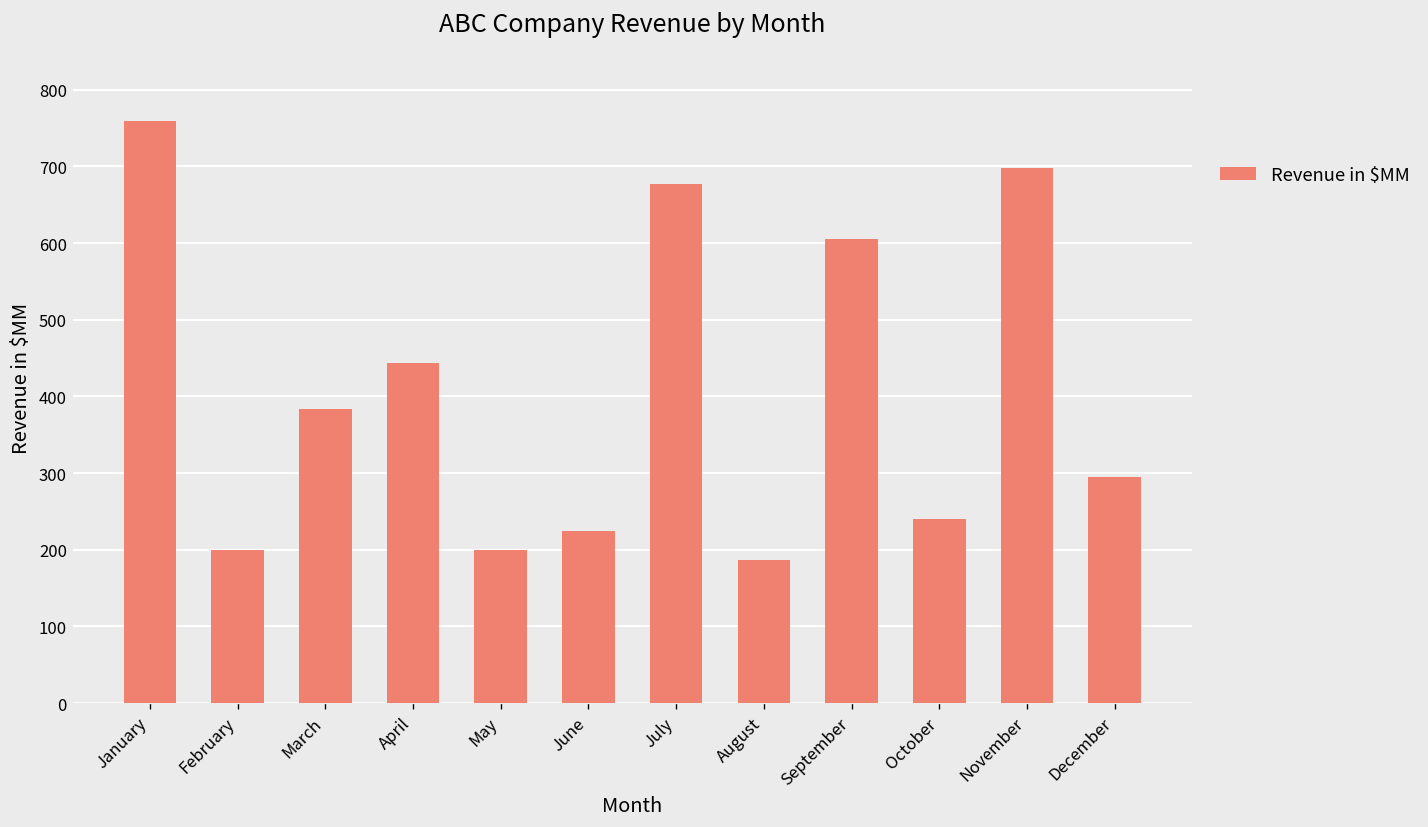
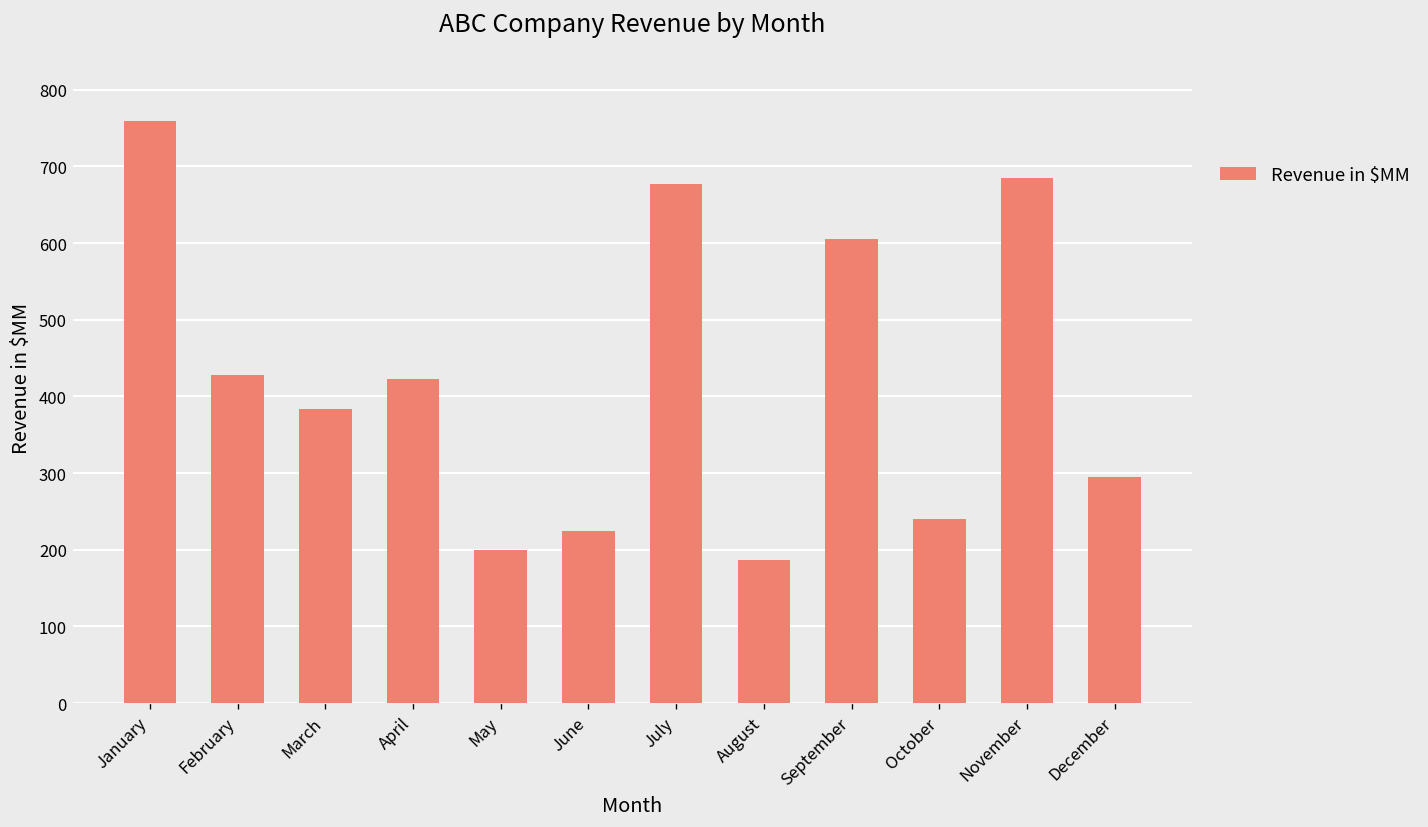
February: 200 -> 430
April: 440 -> 420
November: 700 -> 690
